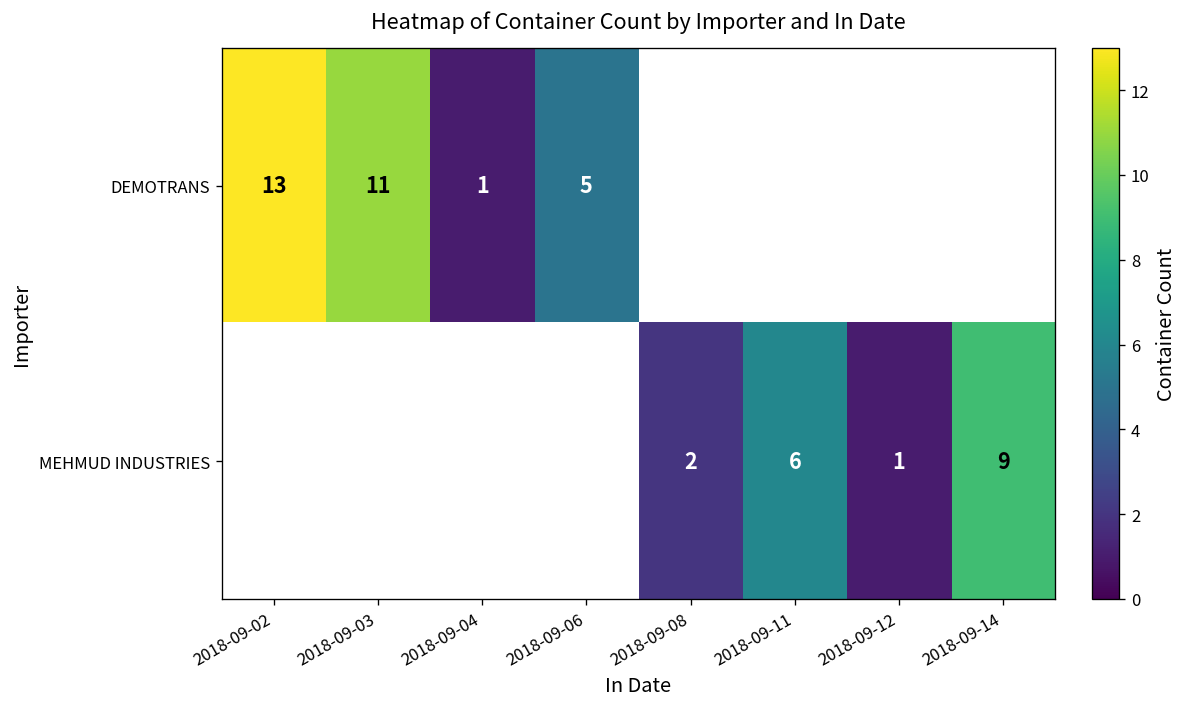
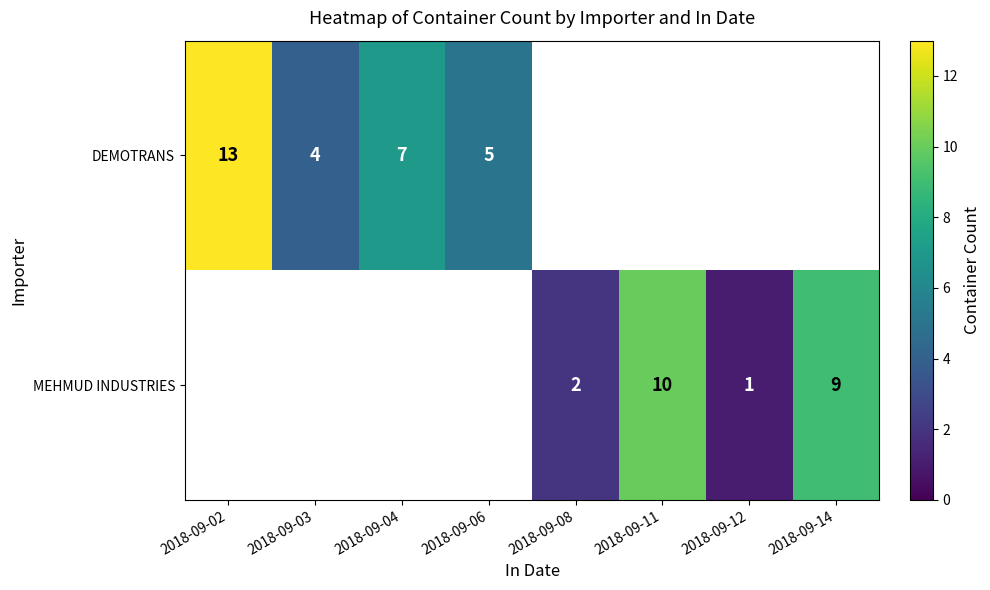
DEMOTRANS, 2018-09-03: 11 -> 4
DEMOTRANS, 2018-09-04: 1 -> 7
MEHMUD INDUSTRIES, 2018-09-11: 6 -> 10
